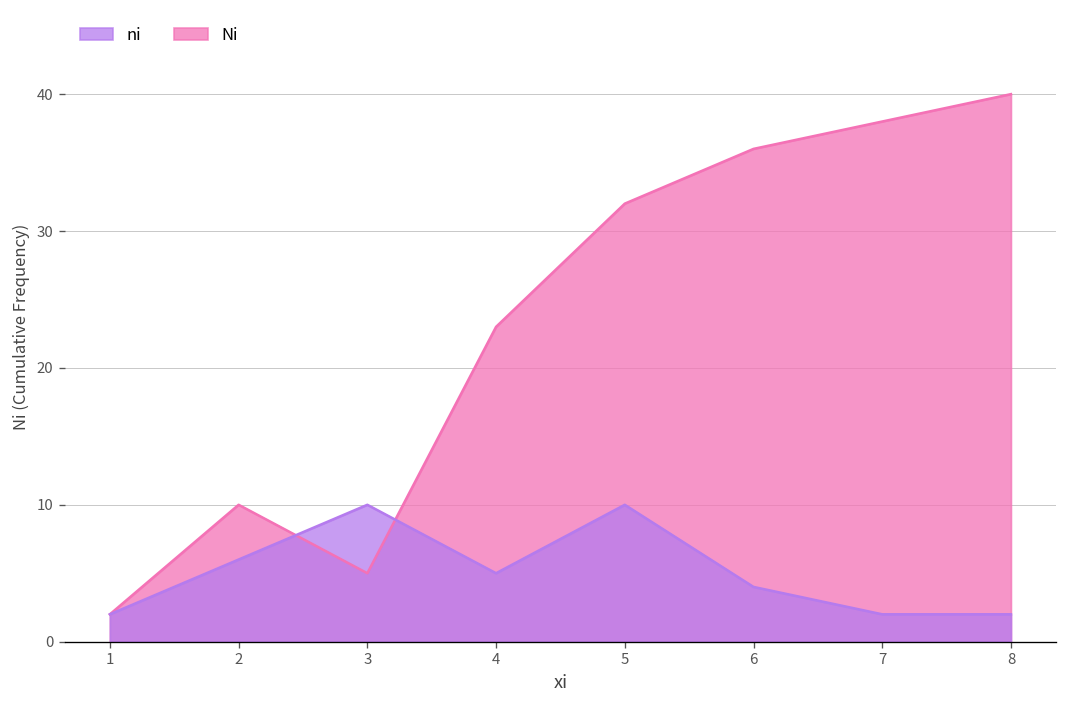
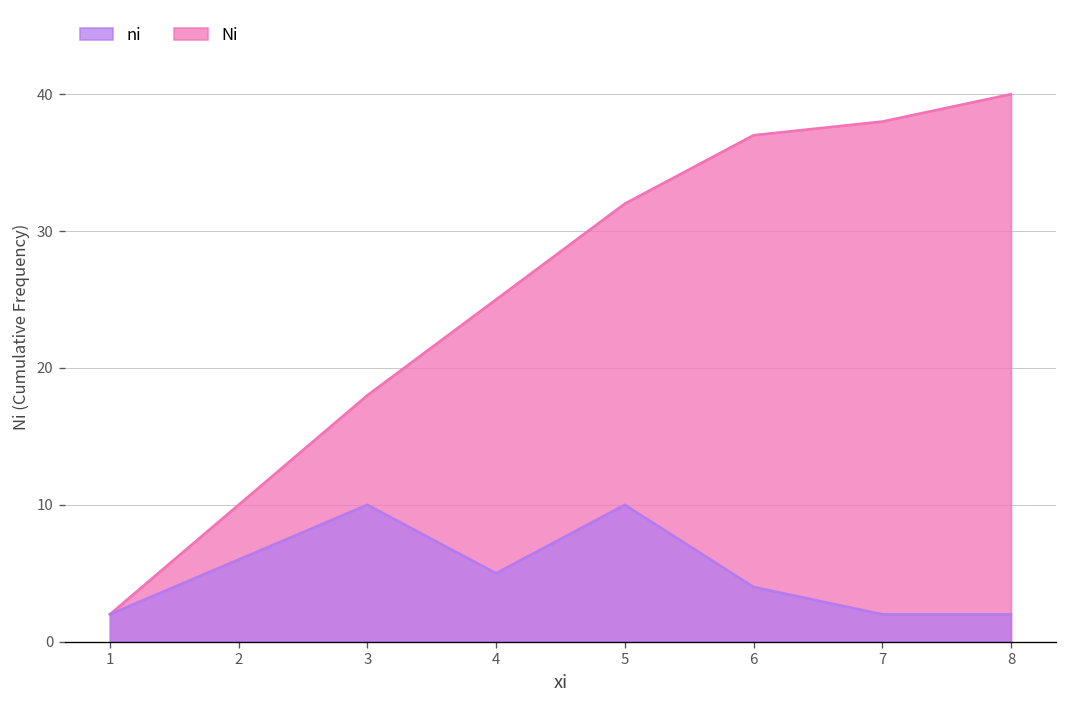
Ni, 3: 5 -> 18
Ni, 4: 23 -> 25
Ni, 6: 36 -> 37
